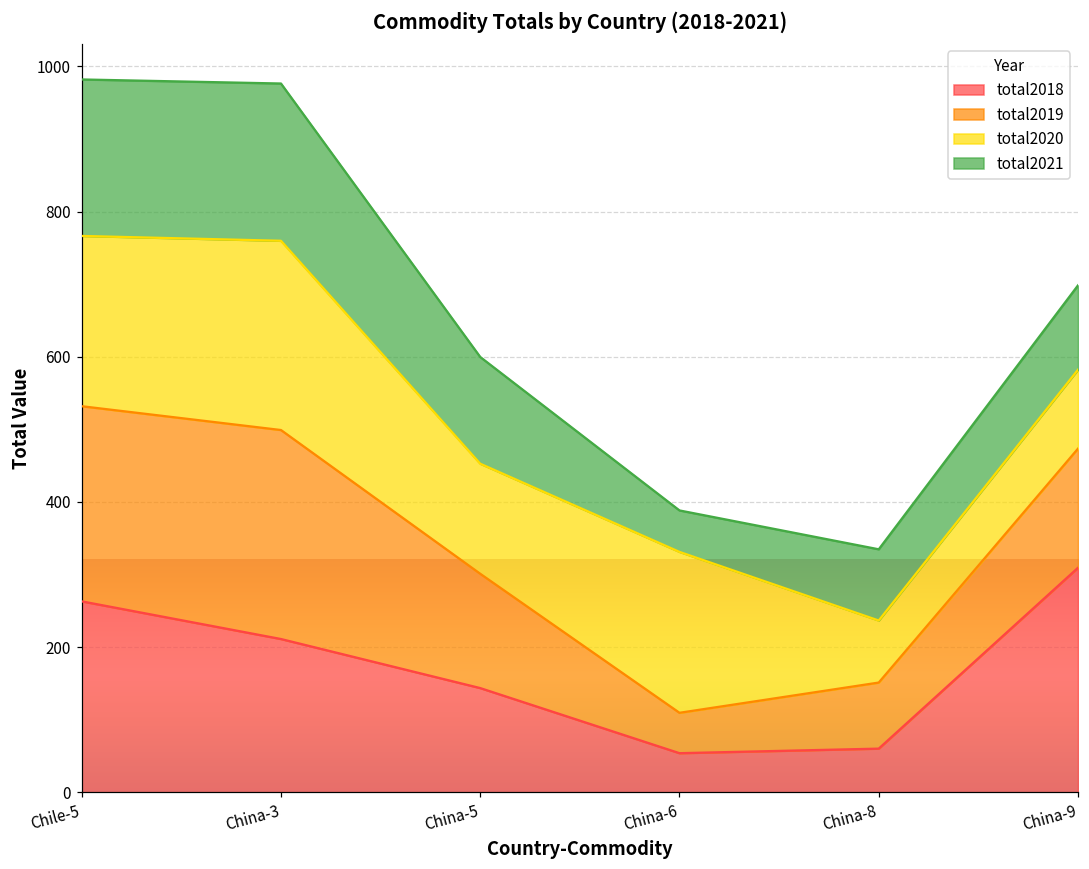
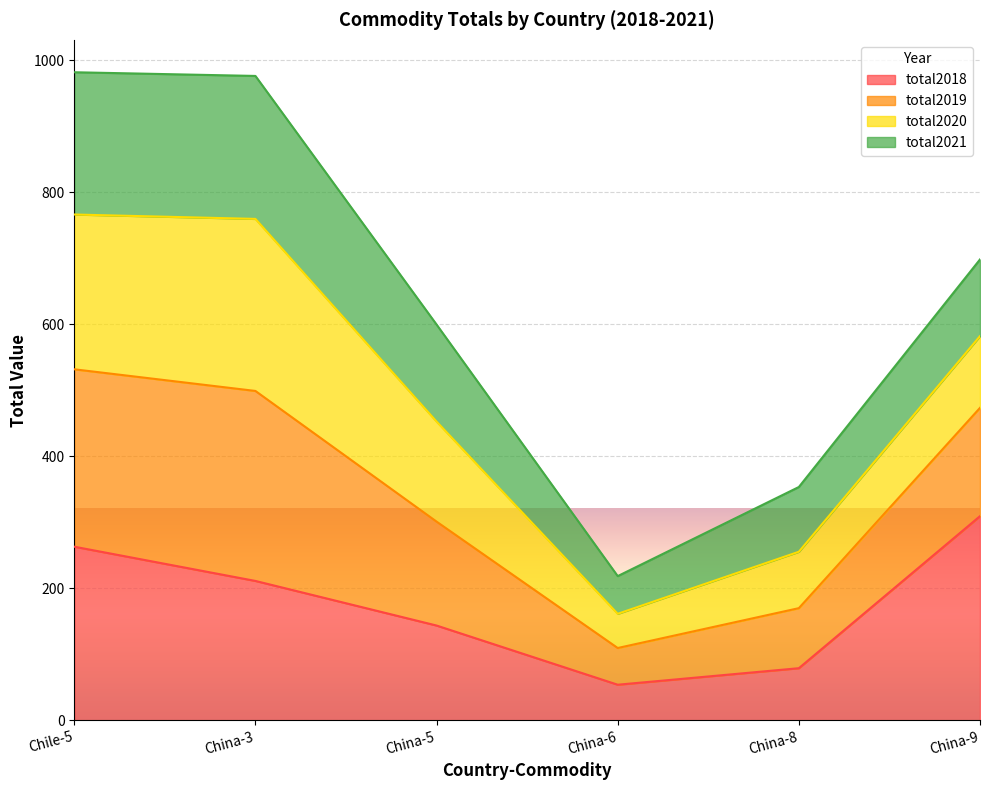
total2020, China-6: 220 -> 50
total2018, China-8: 60 -> 80
